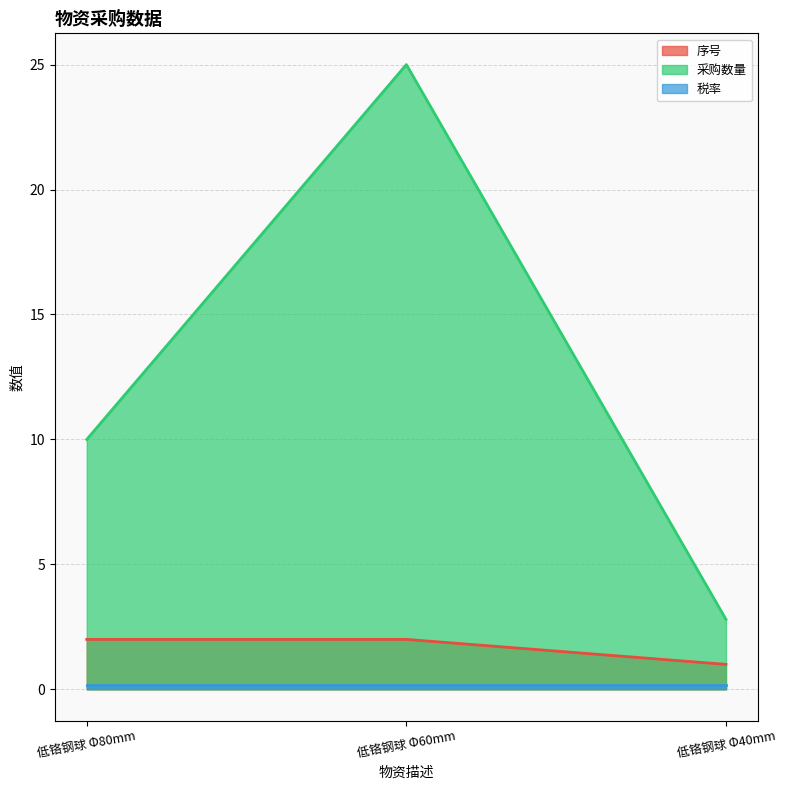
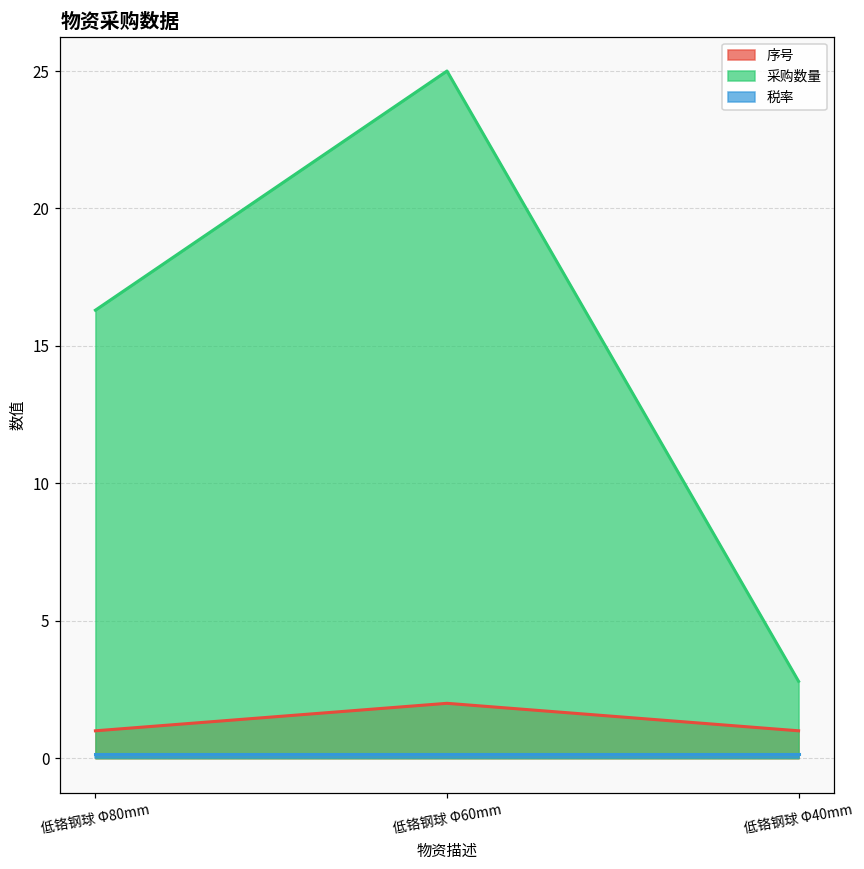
序号, 低铬钢球 Φ80mm: 2 -> 1
采购数量, 低铬钢球 Φ80mm: 10.0 -> 16.3
